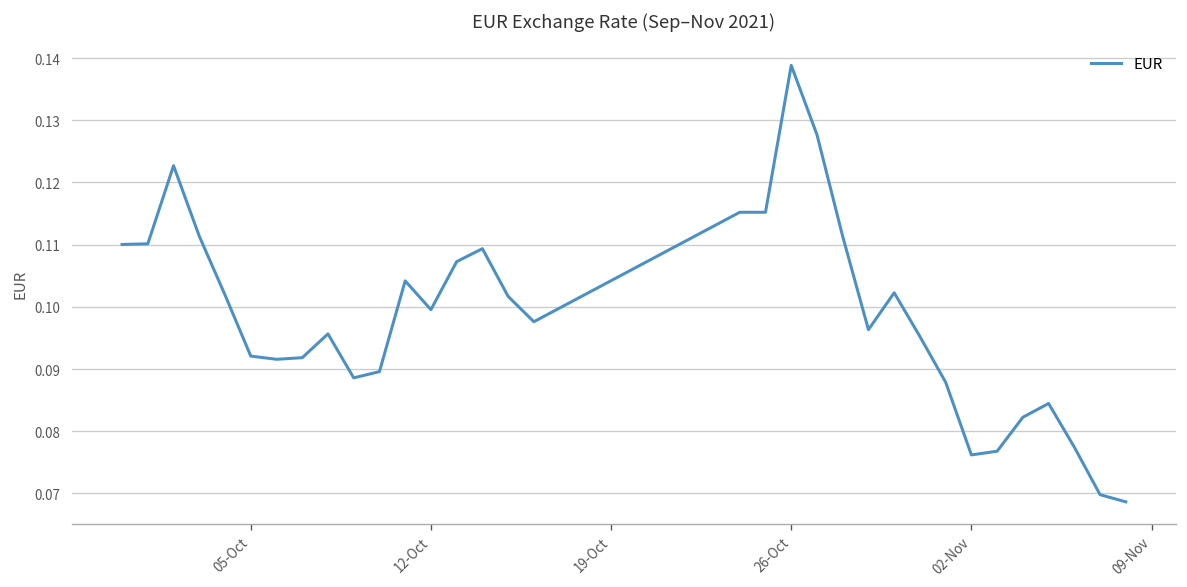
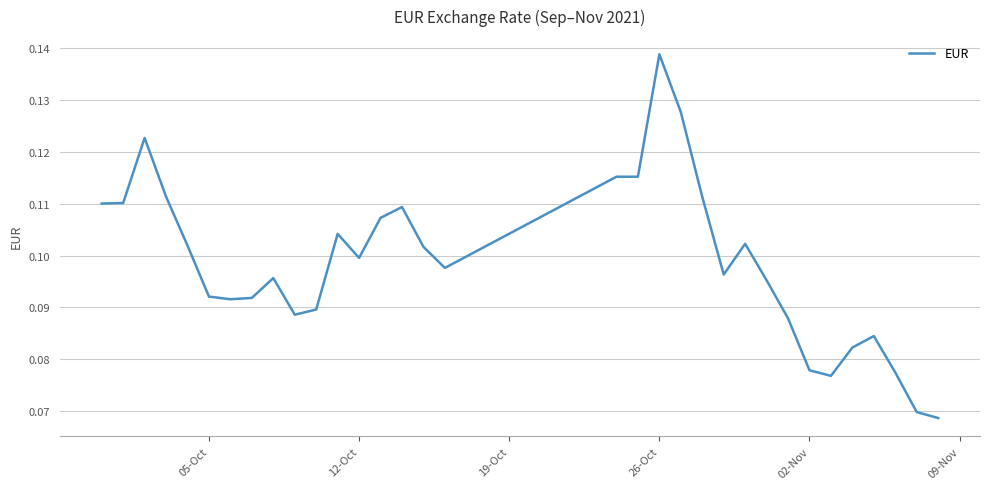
02-Nov: 0.076 -> 0.078
